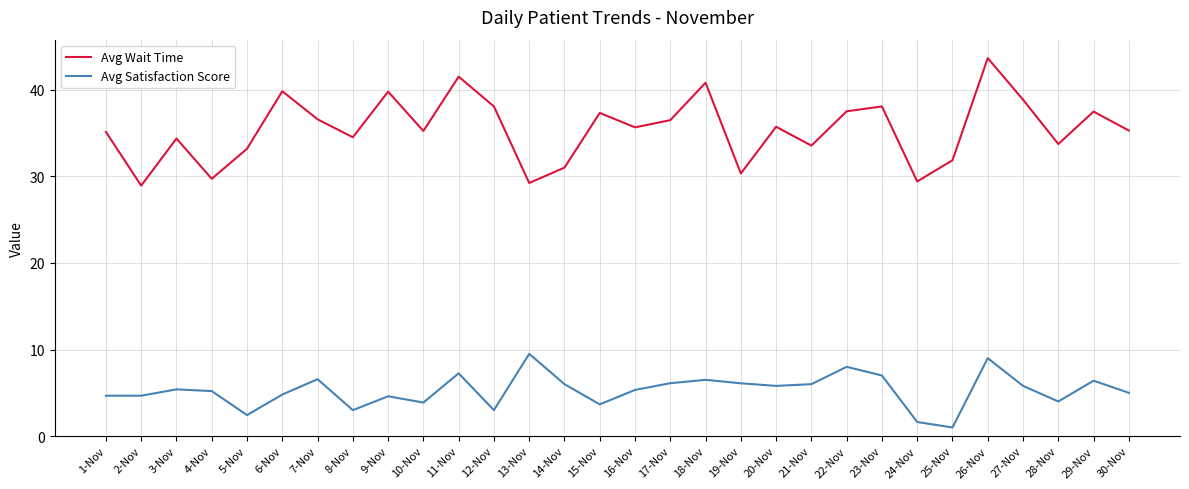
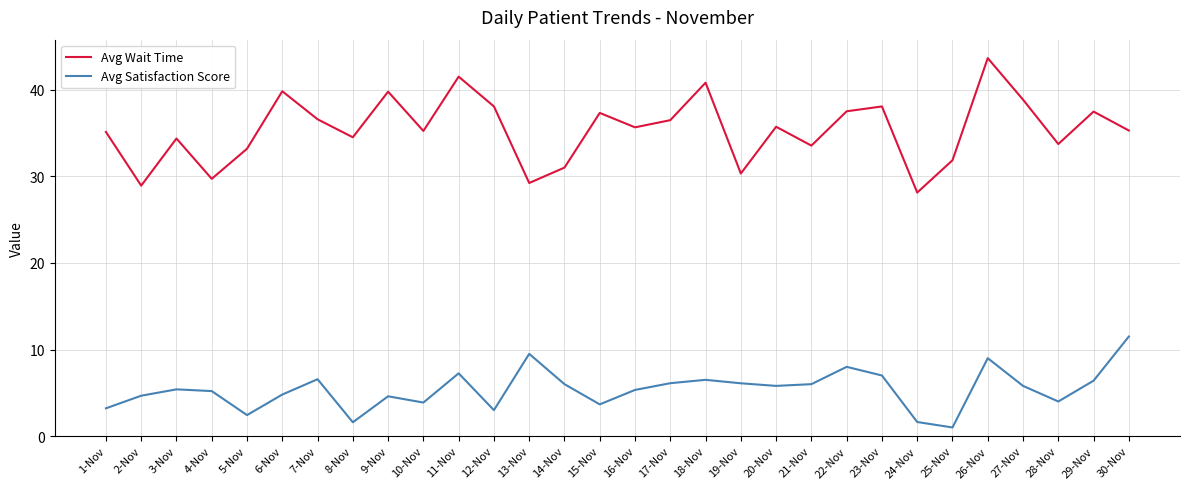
Avg Satisfaction Score, 1-Nov: 5 -> 3
Avg Satisfaction Score, 8-Nov: 3 -> 2
Avg Wait Time, 24-Nov: 29 -> 28
Avg Satisfaction Score, 30-Nov: 5 -> 12
